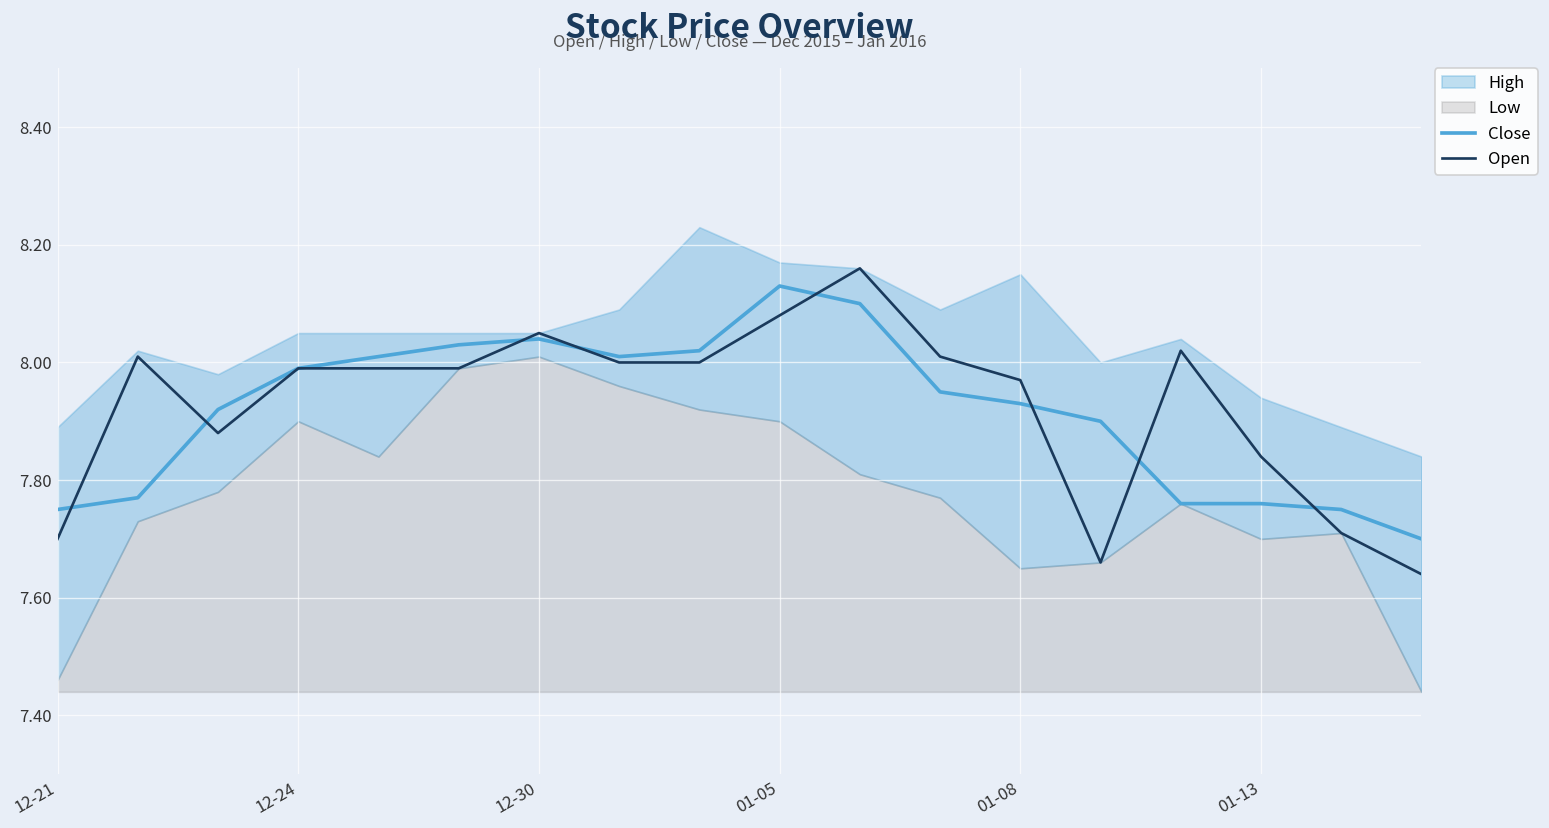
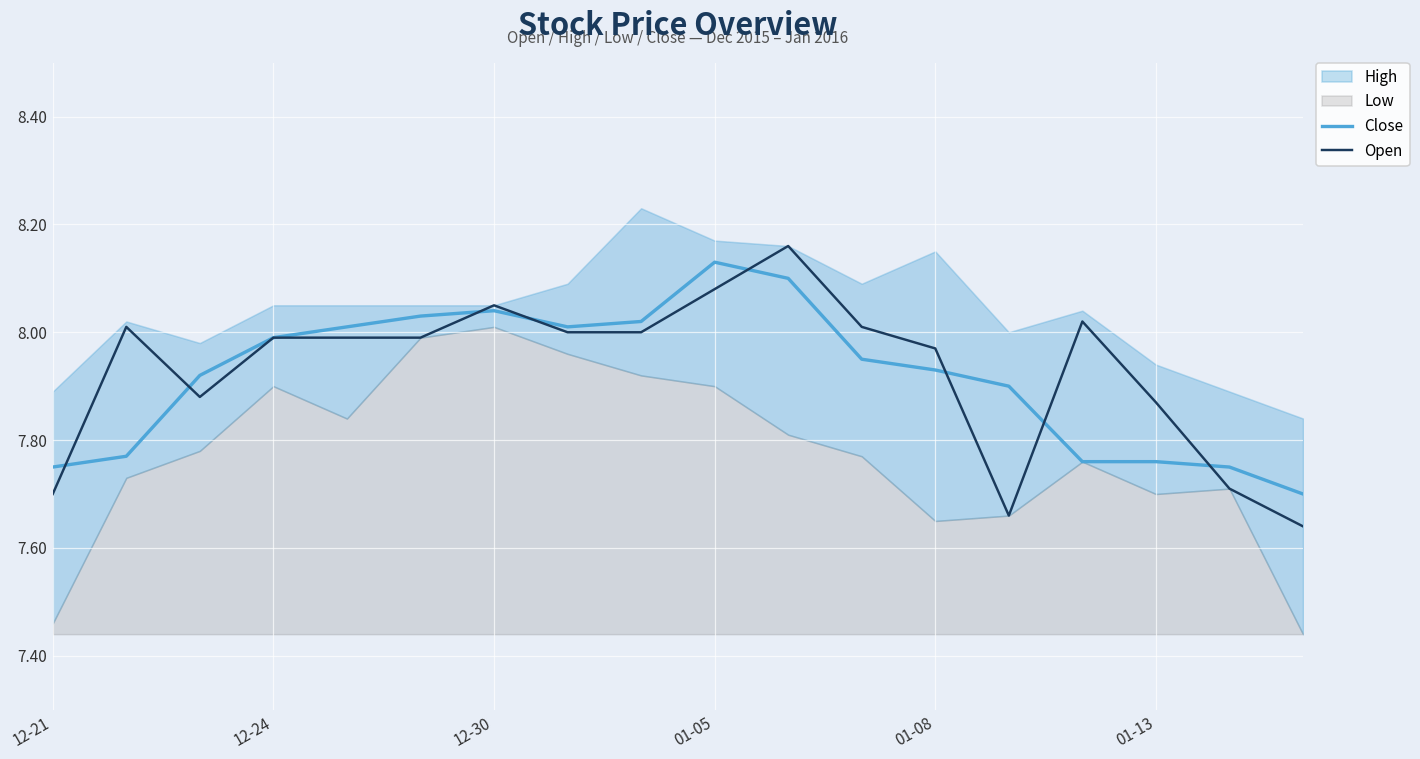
Open, 01-13: 7.84 -> 7.87
